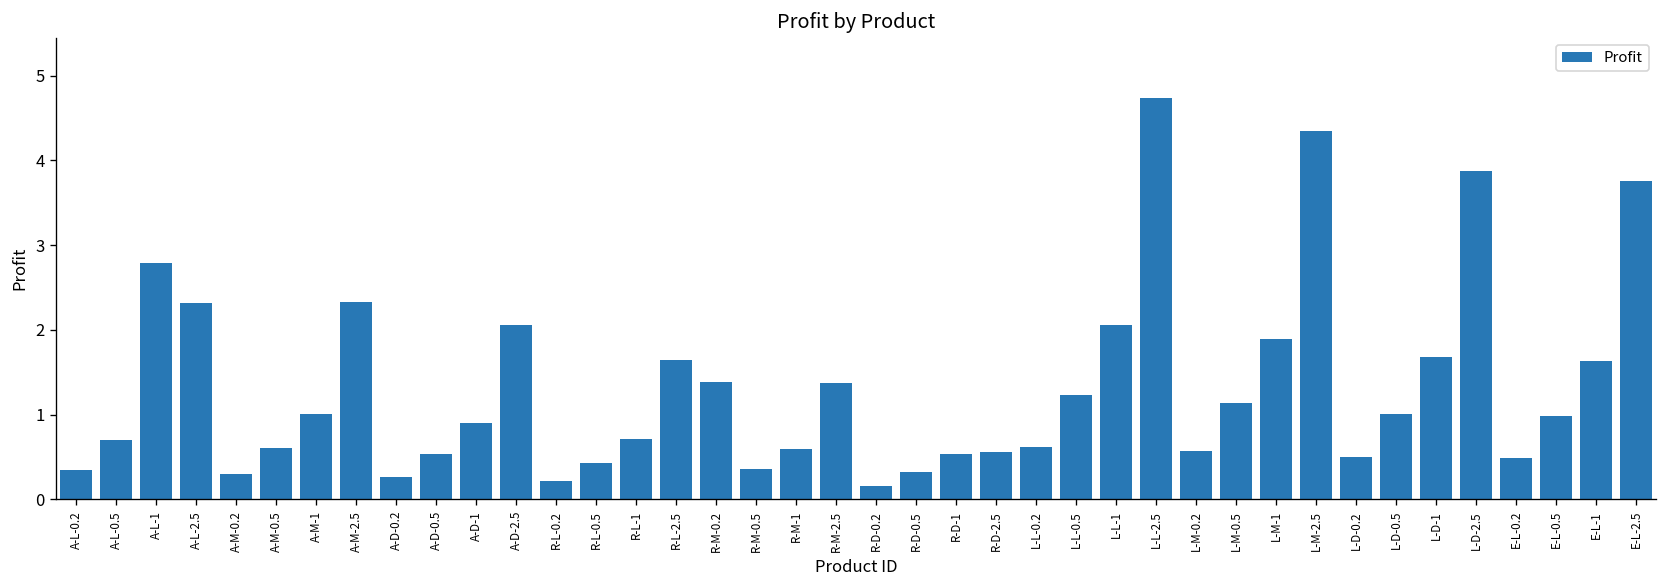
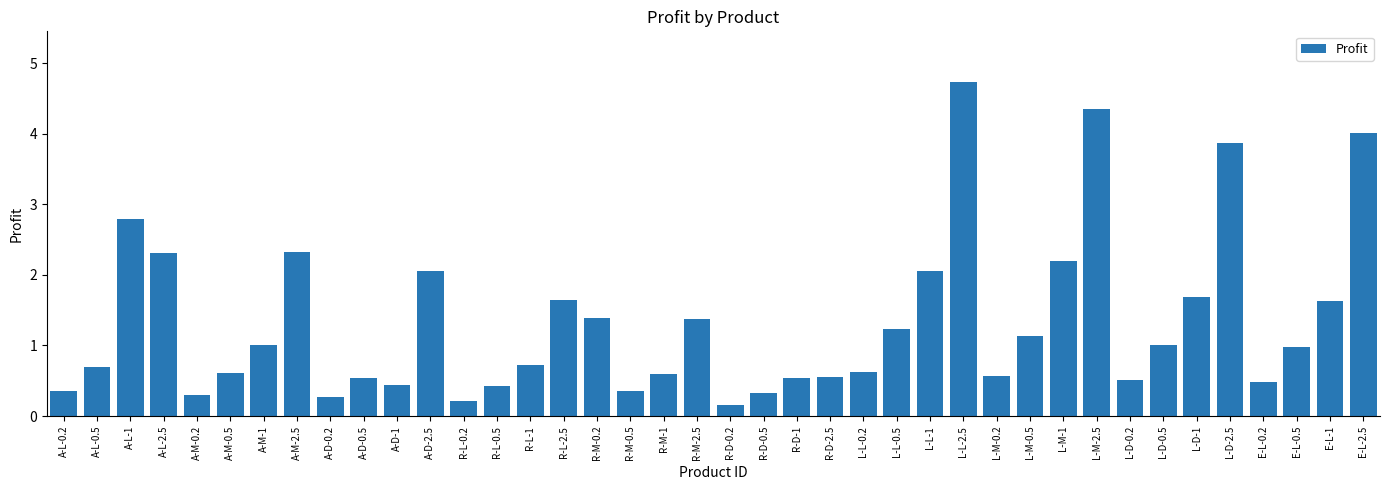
A-D-1: 0.9 -> 0.4
L-M-1: 1.9 -> 2.2
E-L-2.5: 3.8 -> 4.0
